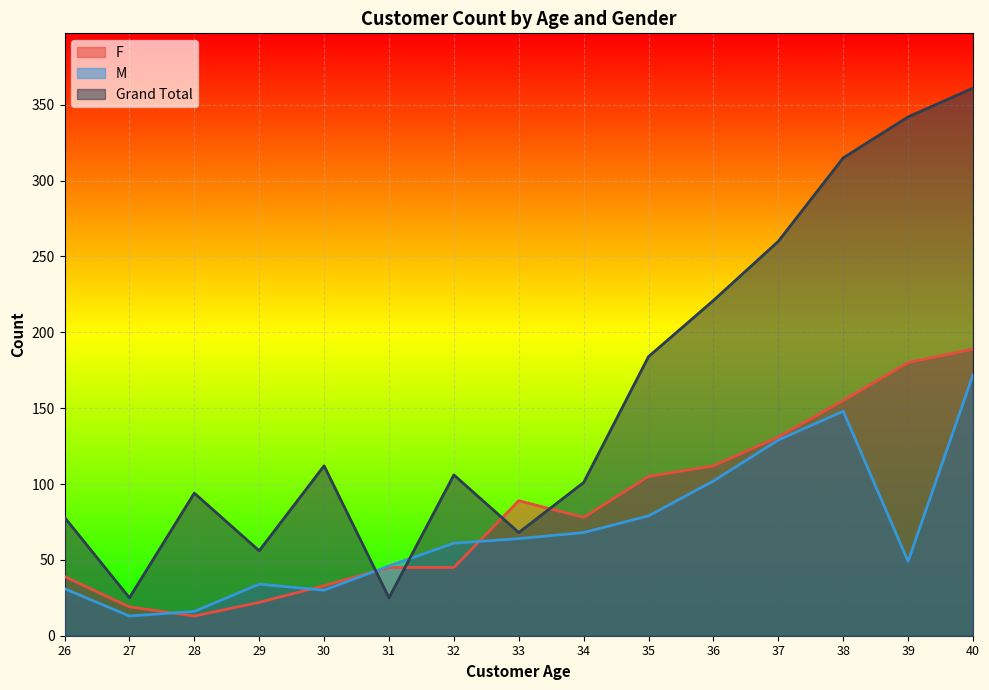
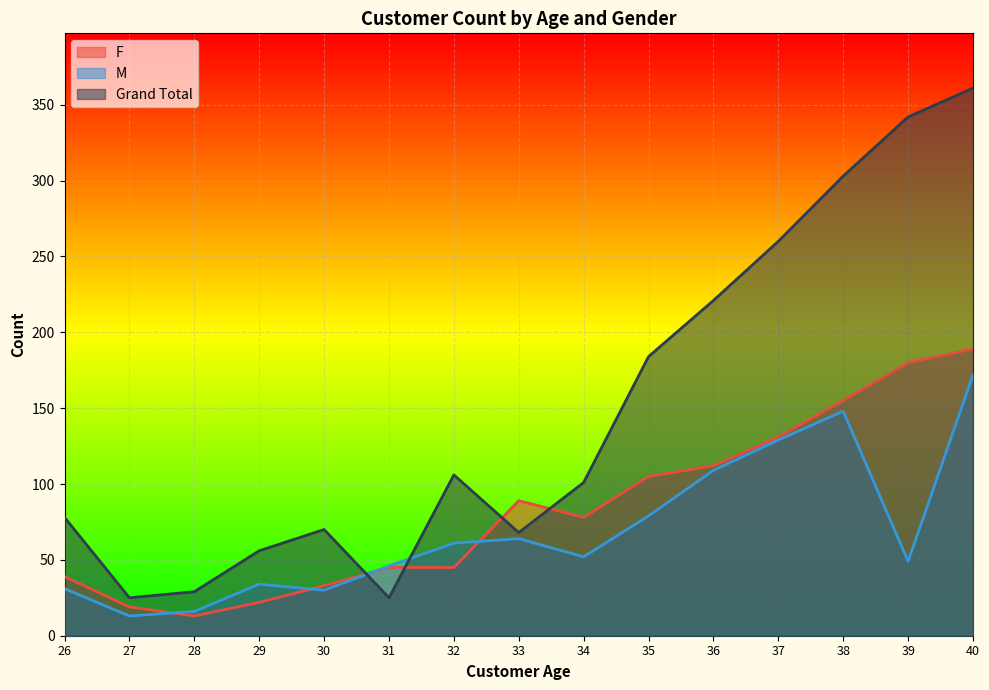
Grand Total, 28: 94 -> 29
Grand Total, 30: 112 -> 70
M, 34: 68 -> 52
M, 36: 102 -> 109
Grand Total, 38: 315 -> 303
